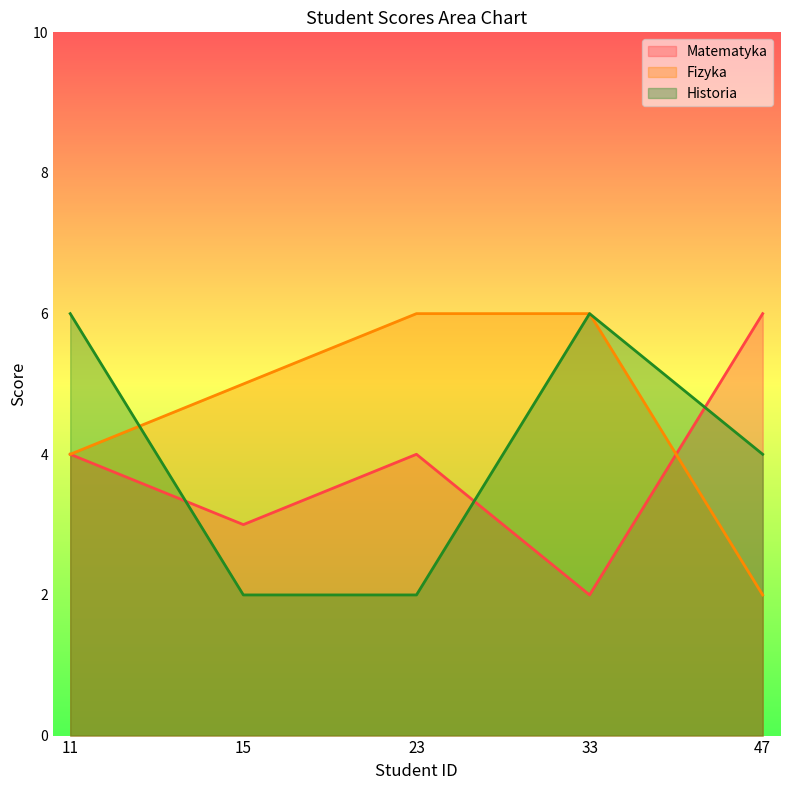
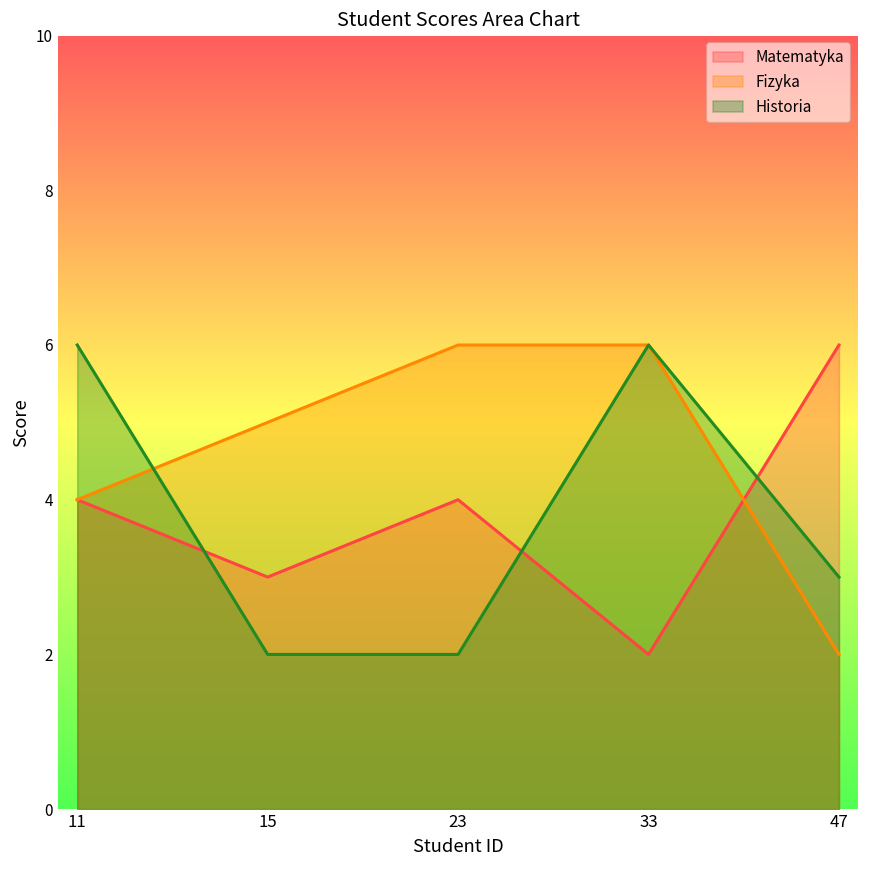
Historia, 47: 4 -> 3
